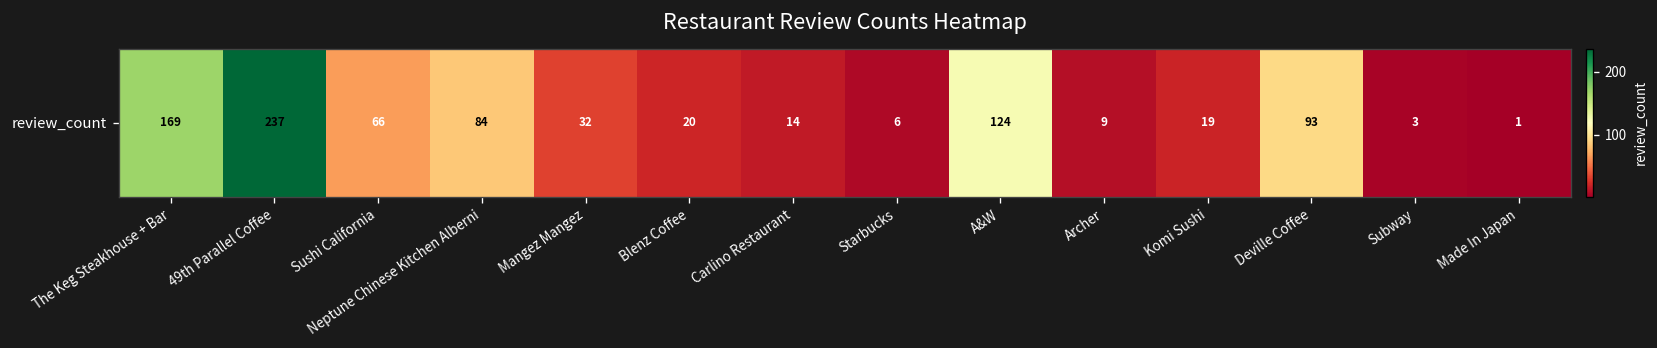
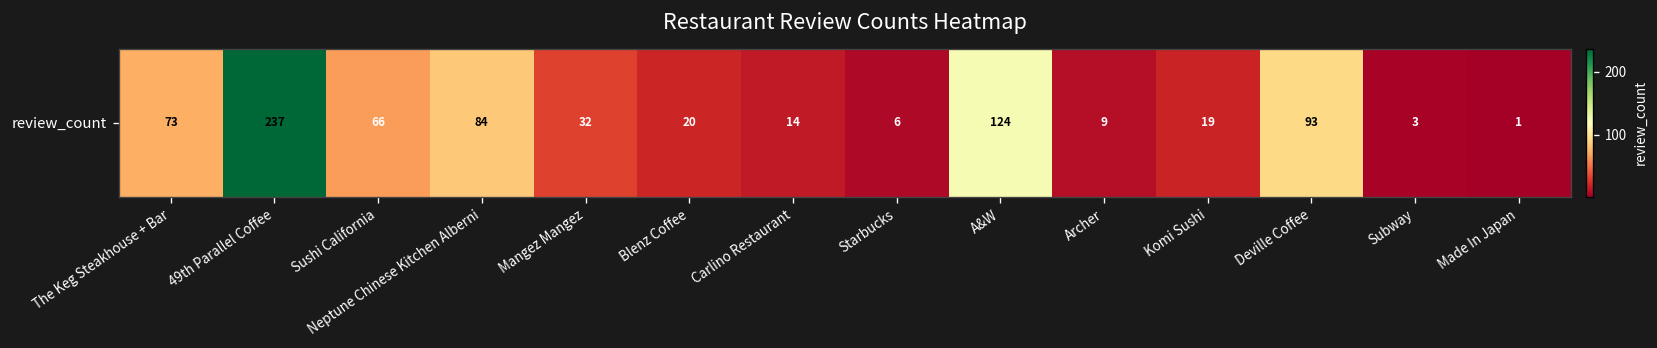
review_count, The Keg Steakhouse + Bar: 169 -> 73
